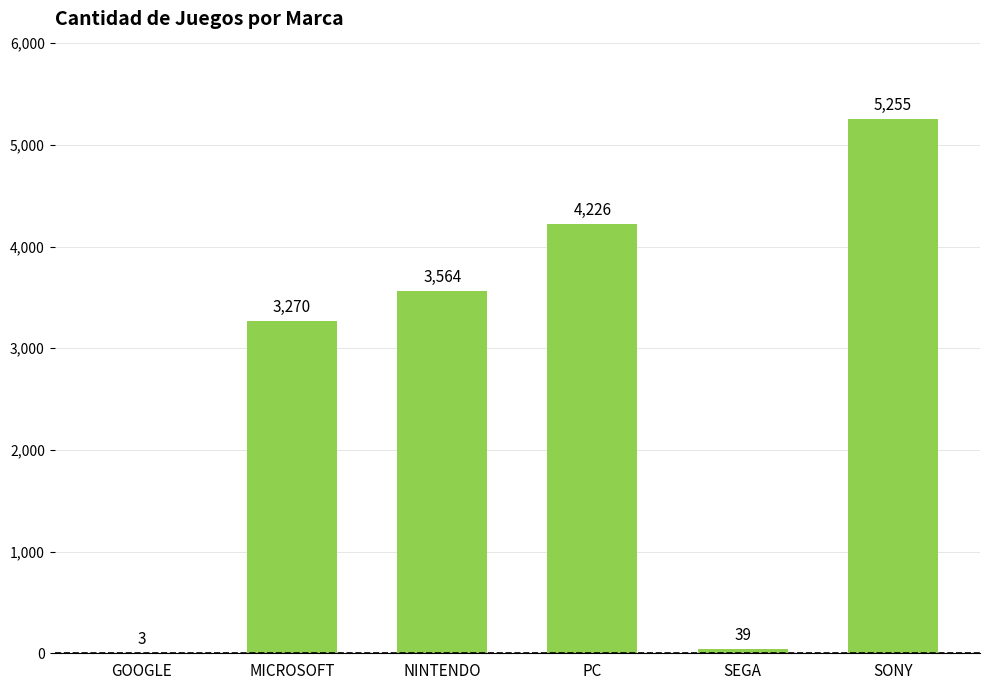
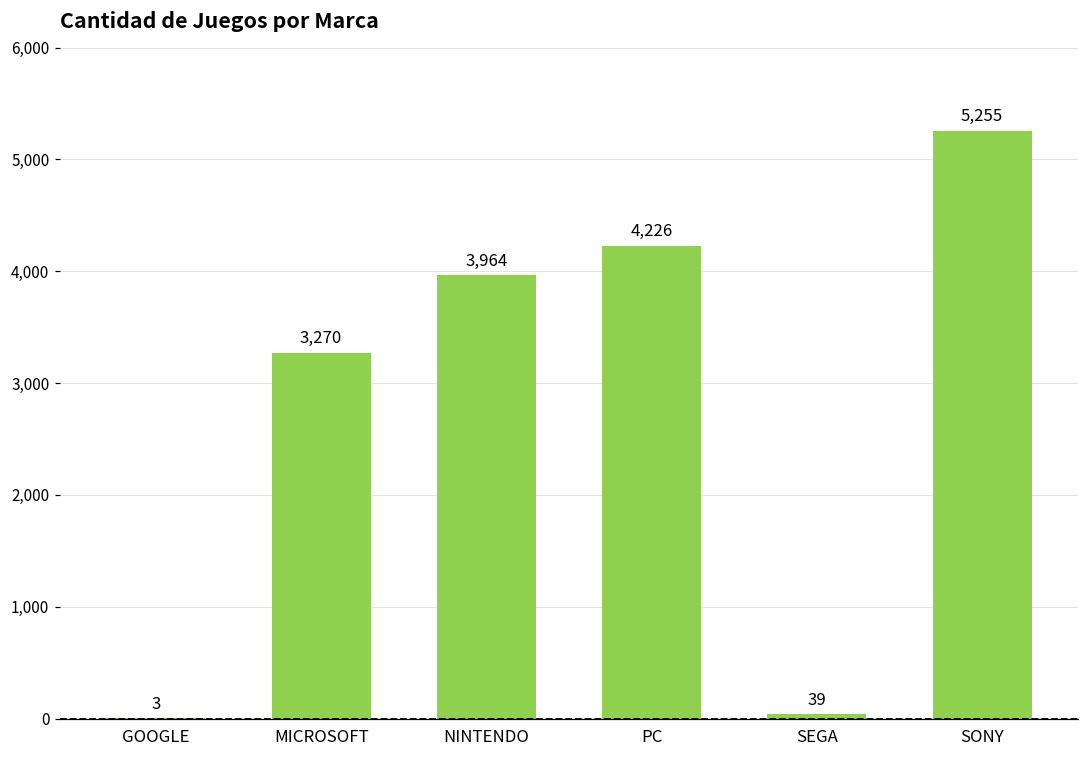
NINTENDO: 3,564 -> 3,964
